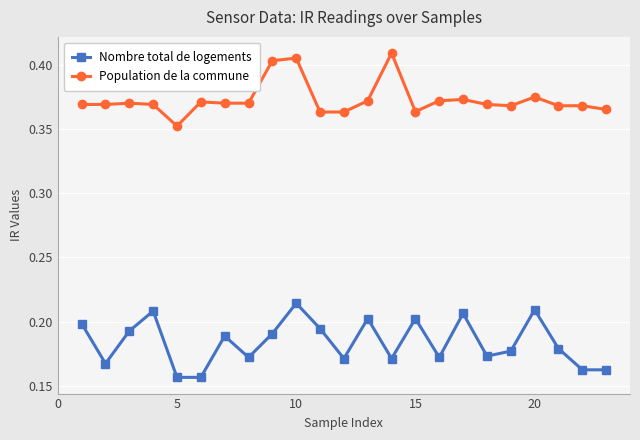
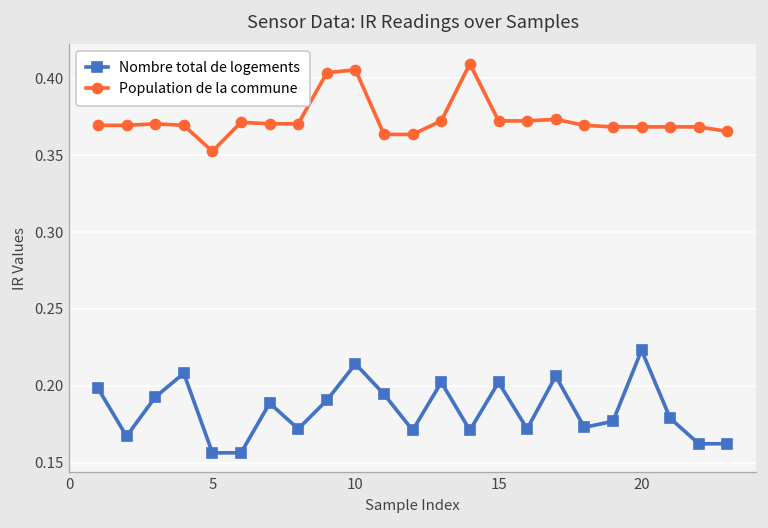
Population de la commune, 15: 0.364 -> 0.372
Nombre total de logements, 20: 0.209 -> 0.223
Population de la commune, 20: 0.375 -> 0.369
